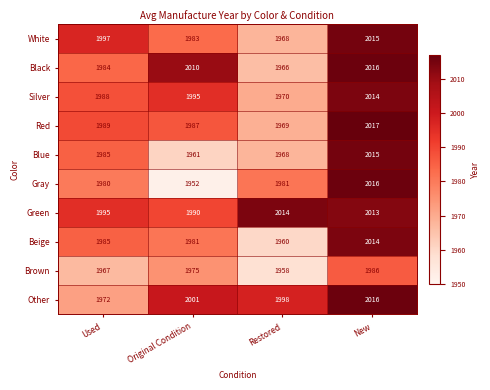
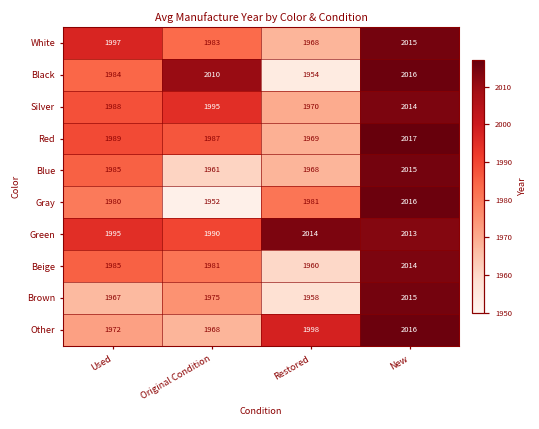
Black, Restored: 1966 -> 1954
Brown, New: 1986 -> 2015
Other, Original Condition: 2001 -> 1968
